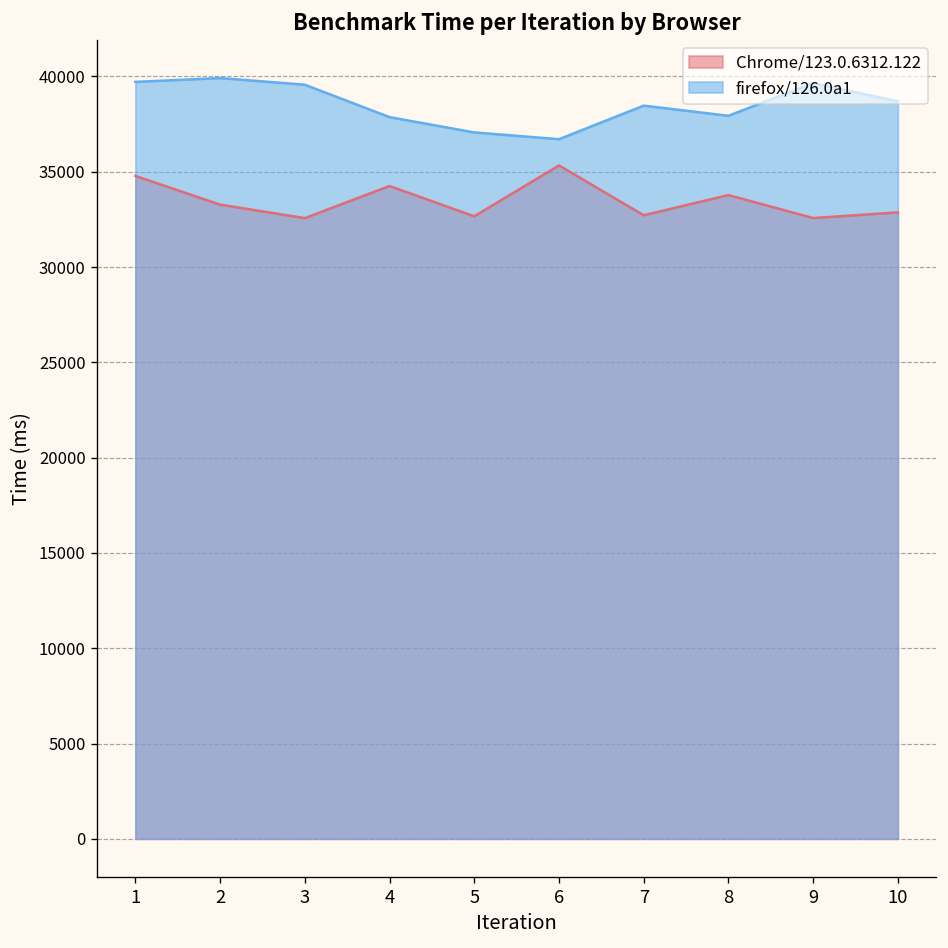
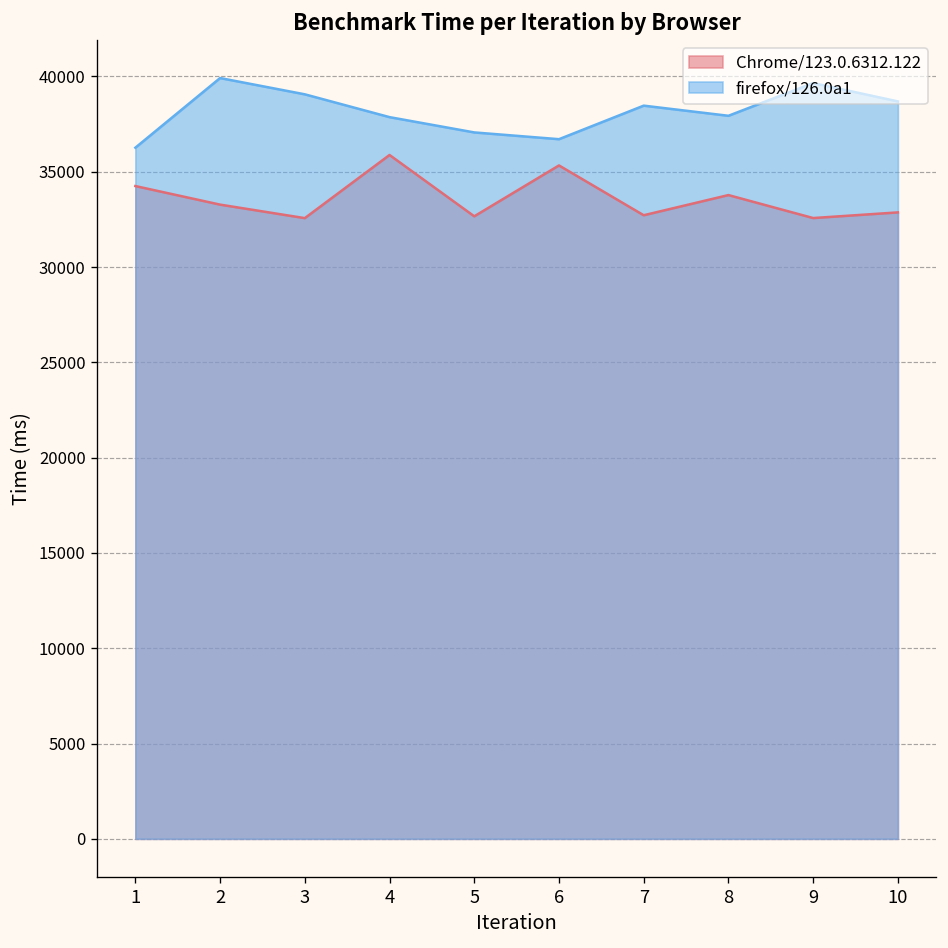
Chrome/123.0.6312.122, 1: 34800 -> 34200
firefox/126.0a1, 1: 39700 -> 36300
firefox/126.0a1, 3: 39600 -> 39100
Chrome/123.0.6312.122, 4: 34300 -> 35900
